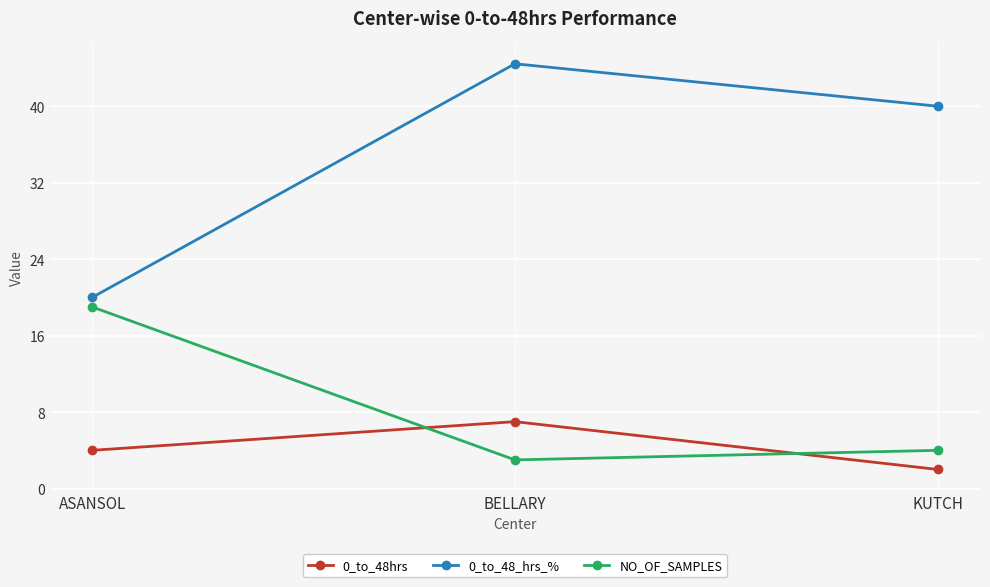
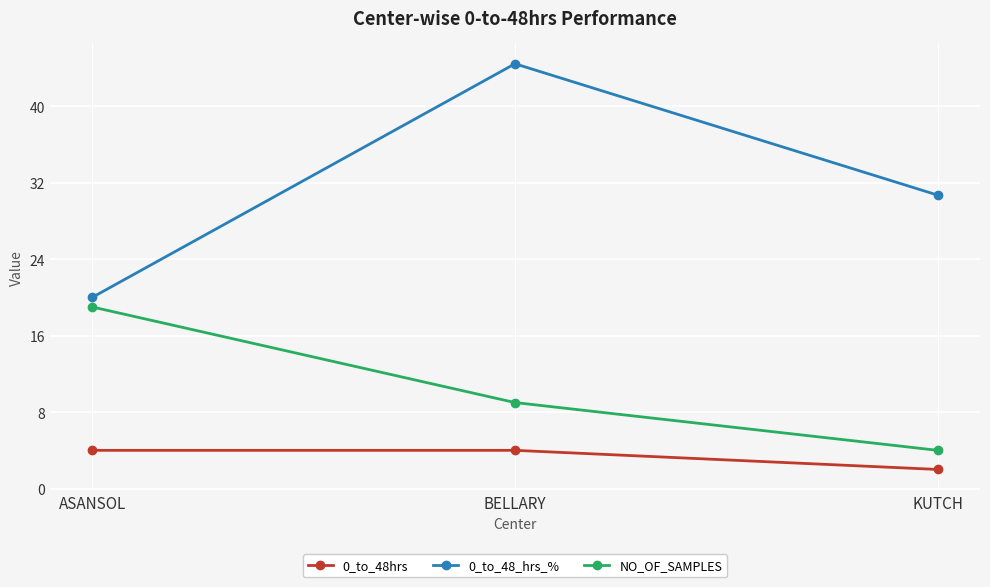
0_to_48hrs, BELLARY: 7 -> 4
NO_OF_SAMPLES, BELLARY: 3 -> 9
0_to_48_hrs_%, KUTCH: 40 -> 31
